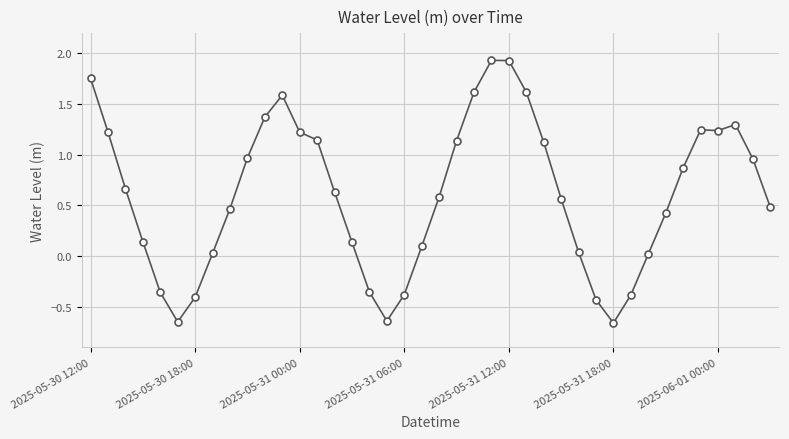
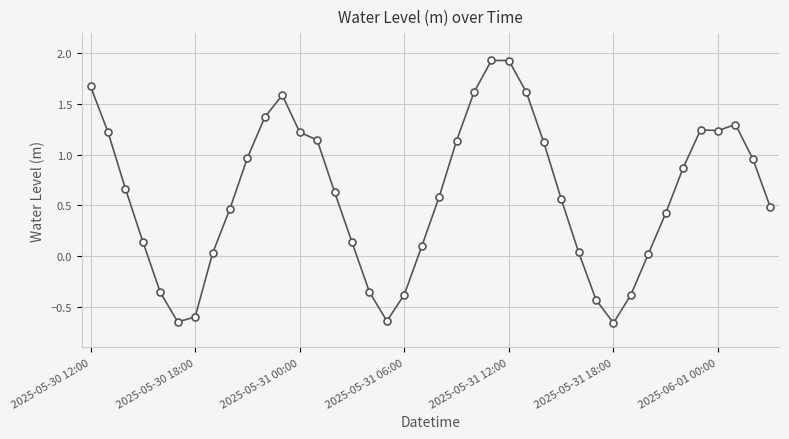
2025-05-30 12:00: 1.75 -> 1.67
2025-05-30 18:00: -0.41 -> -0.60
